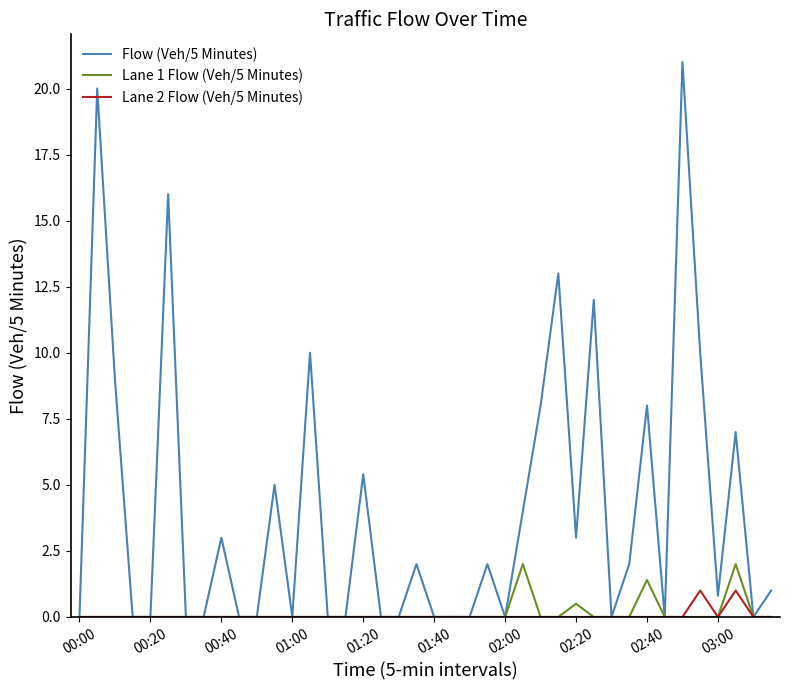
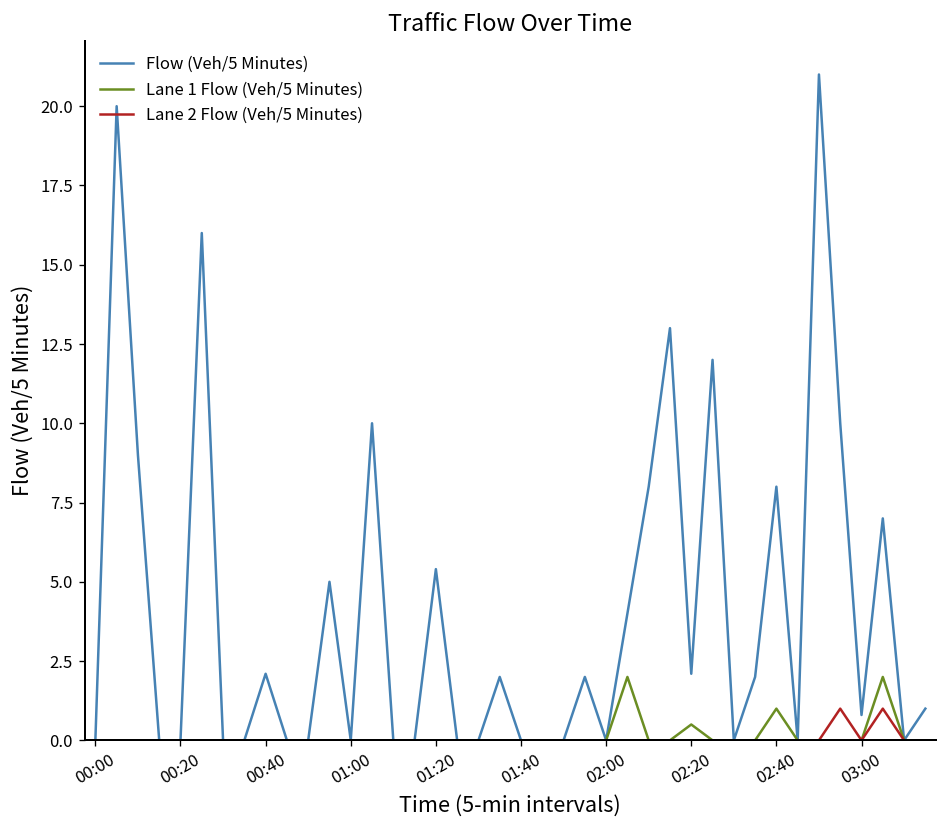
Flow (Veh/5 Minutes), 00:40: 3.0 -> 2.1
Flow (Veh/5 Minutes), 02:20: 3.0 -> 2.1
Lane 1 Flow (Veh/5 Minutes), 02:40: 1.4 -> 1.0
